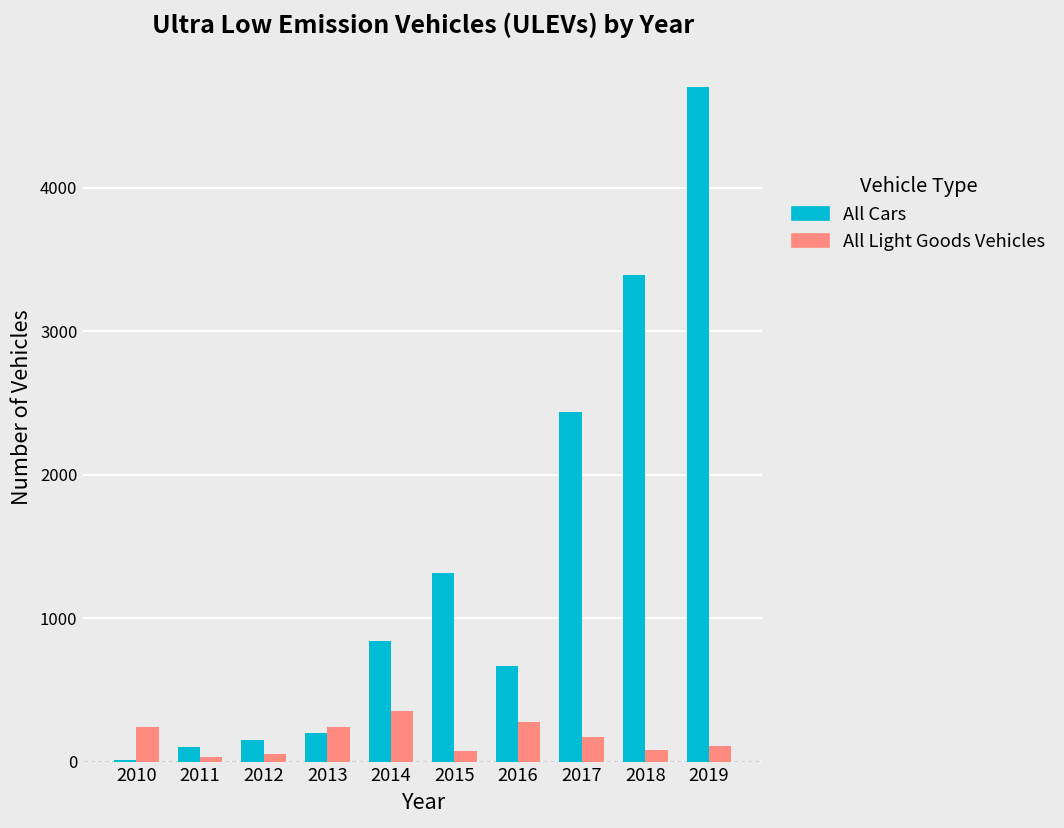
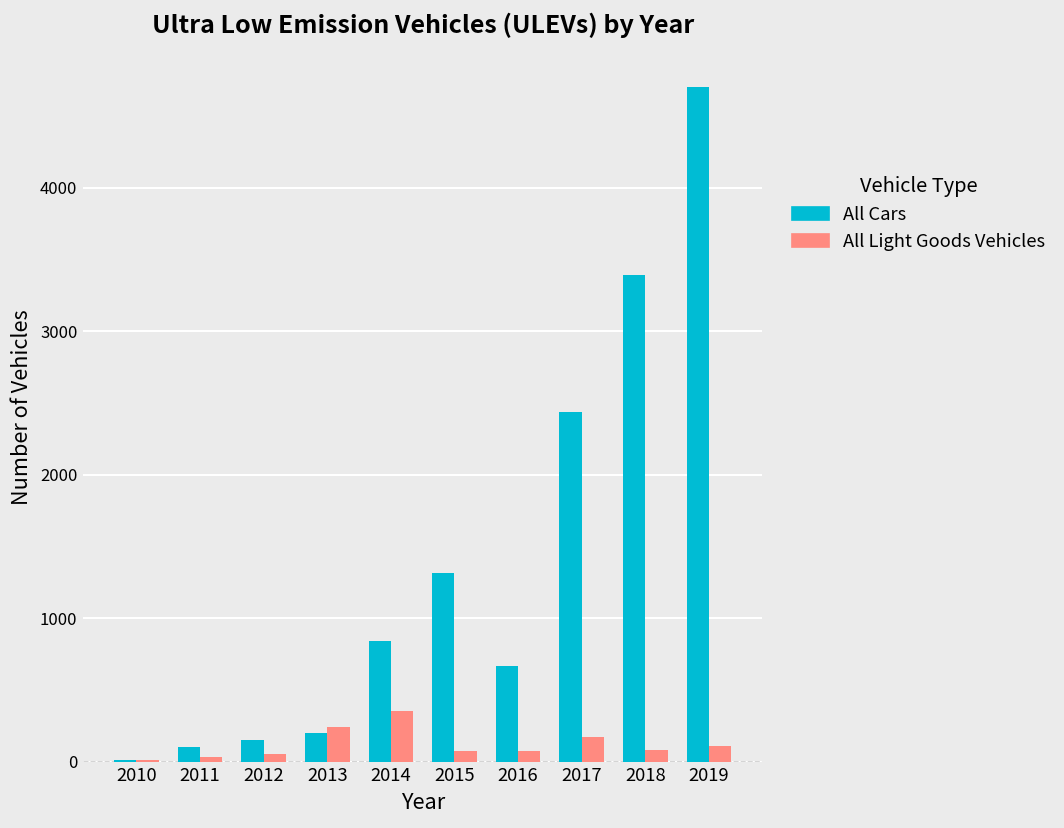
All Light Goods Vehicles, 2010: 240 -> 10
All Light Goods Vehicles, 2016: 280 -> 70
